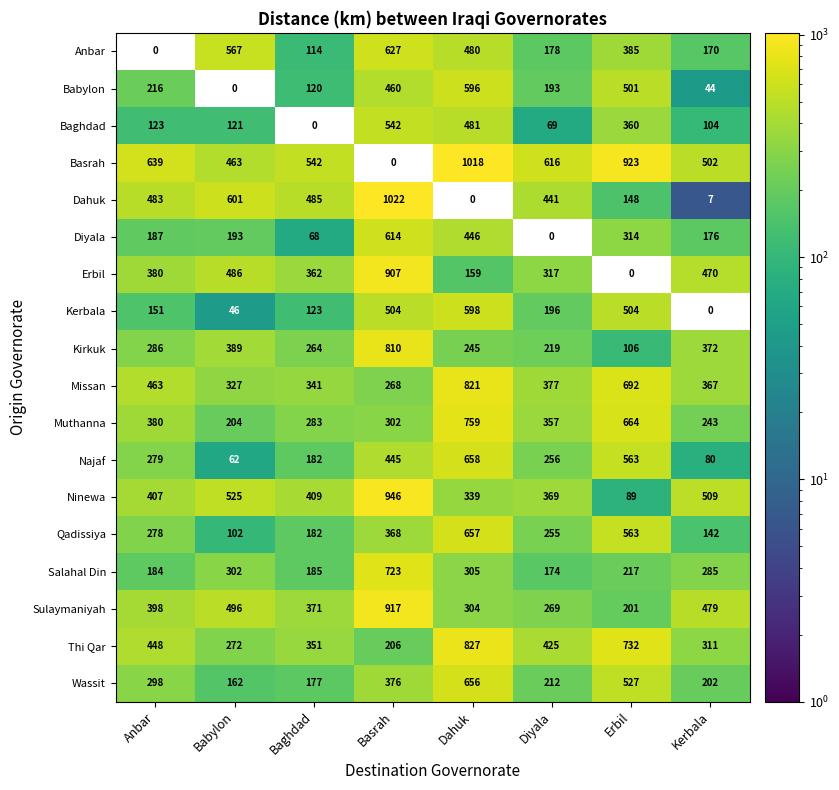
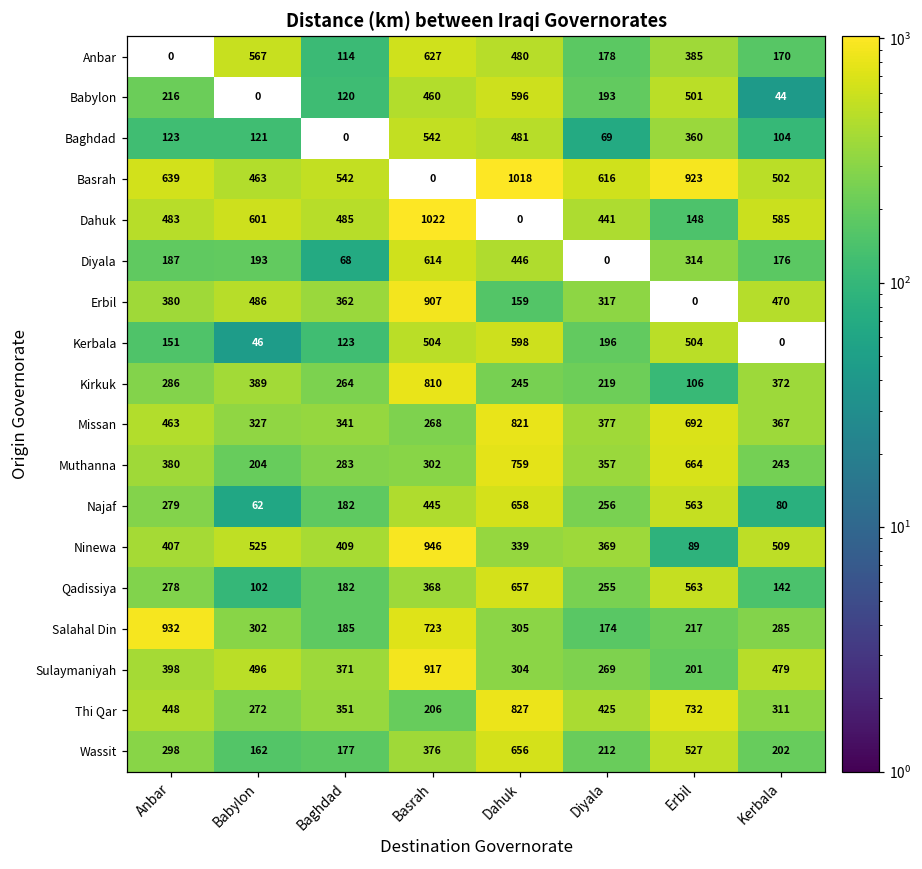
Dahuk, Kerbala: 7 -> 585
Salahal Din, Anbar: 184 -> 932
